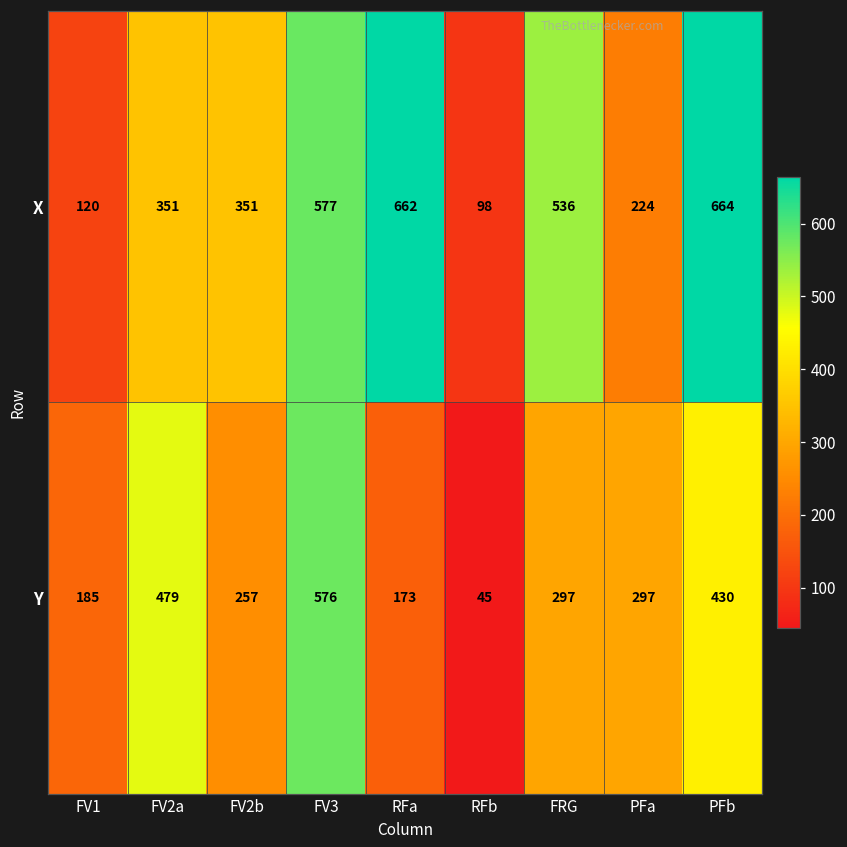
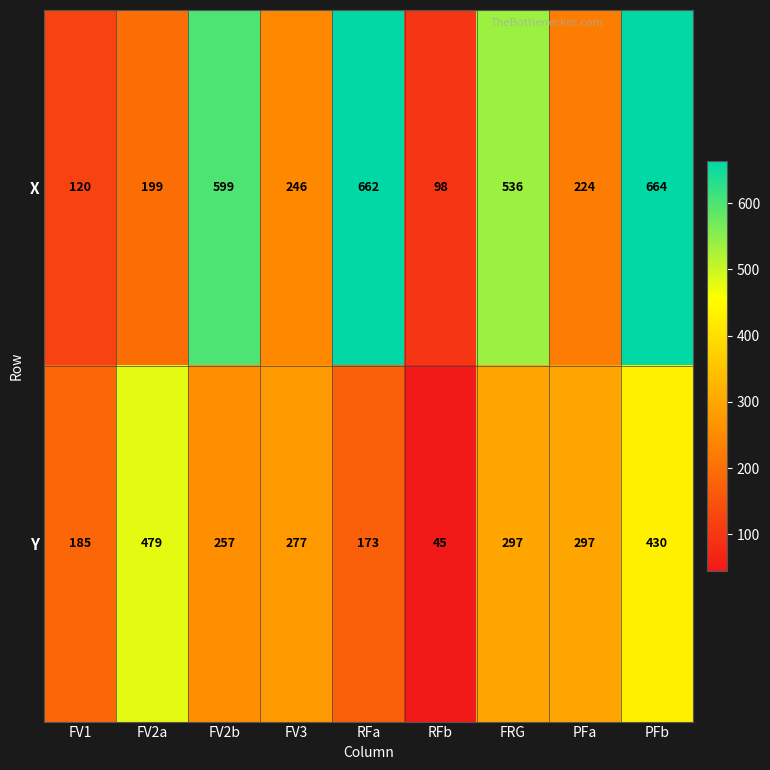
X, FV2a: 351 -> 199
X, FV2b: 351 -> 599
X, FV3: 577 -> 246
Y, FV3: 576 -> 277
